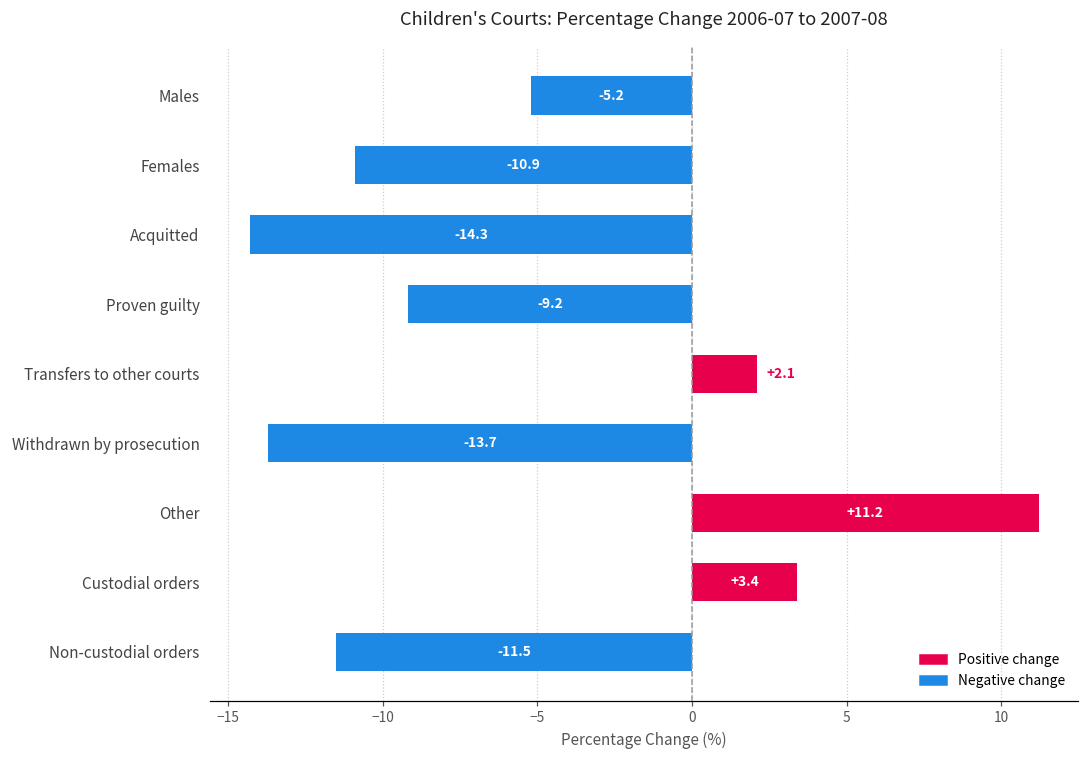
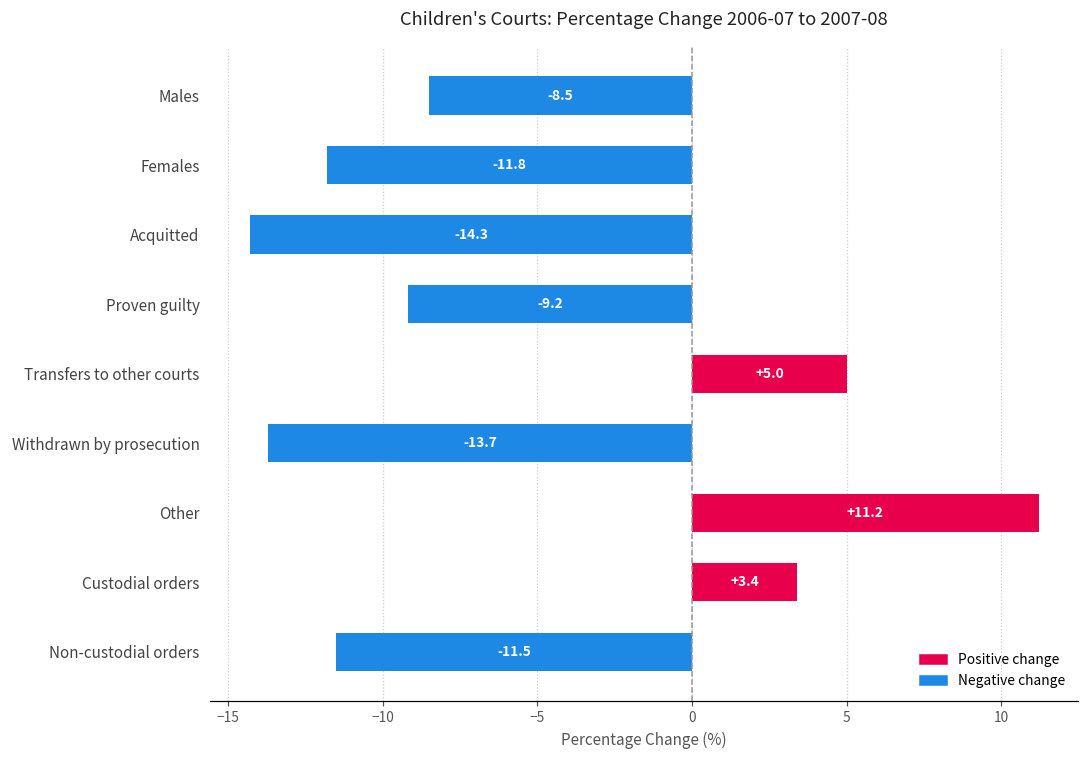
Males: -5.2 -> -8.5
Females: -10.9 -> -11.8
Transfers to other courts: +2.1 -> +5.0
